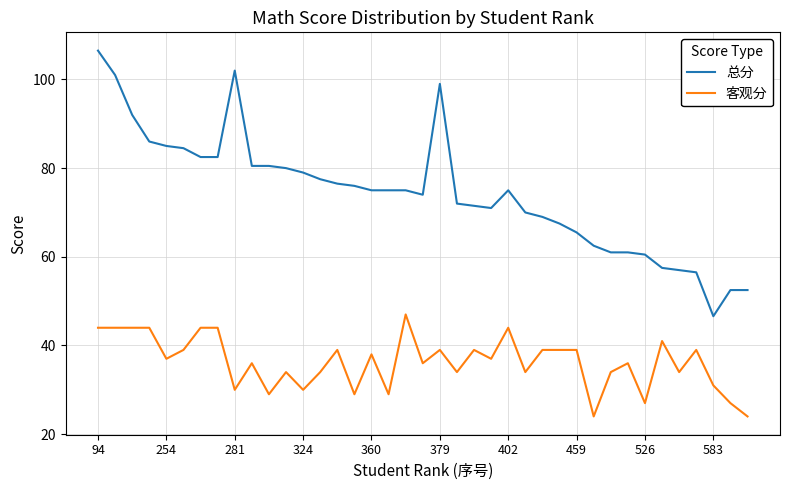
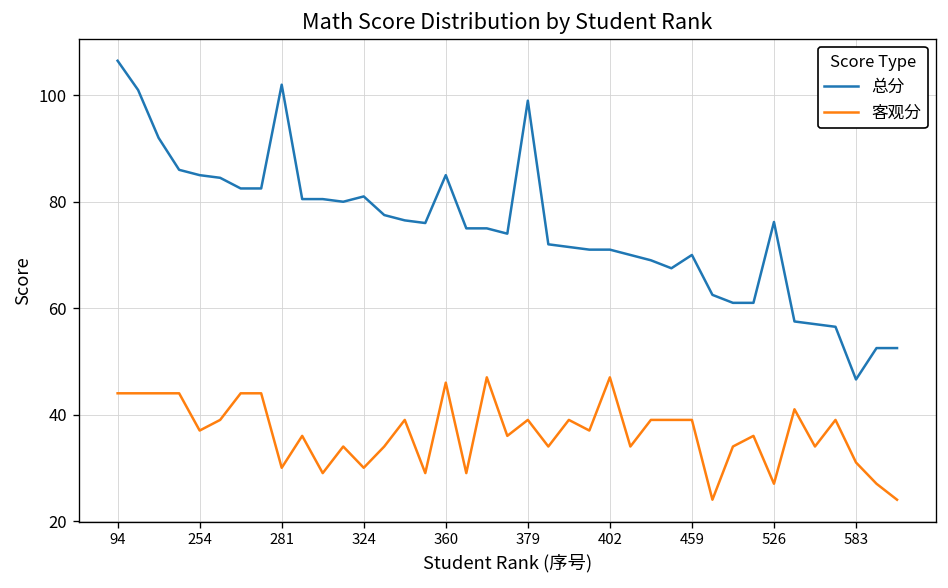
总分, 324: 79 -> 81
总分, 360: 75 -> 85
客观分, 360: 38 -> 46
总分, 402: 75 -> 71
客观分, 402: 44 -> 47
总分, 459: 66 -> 70
总分, 526: 61 -> 76
